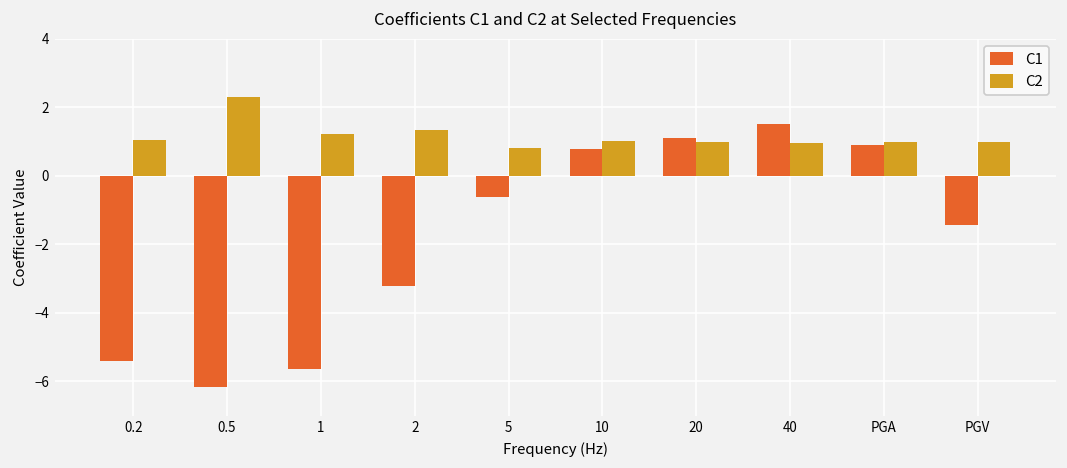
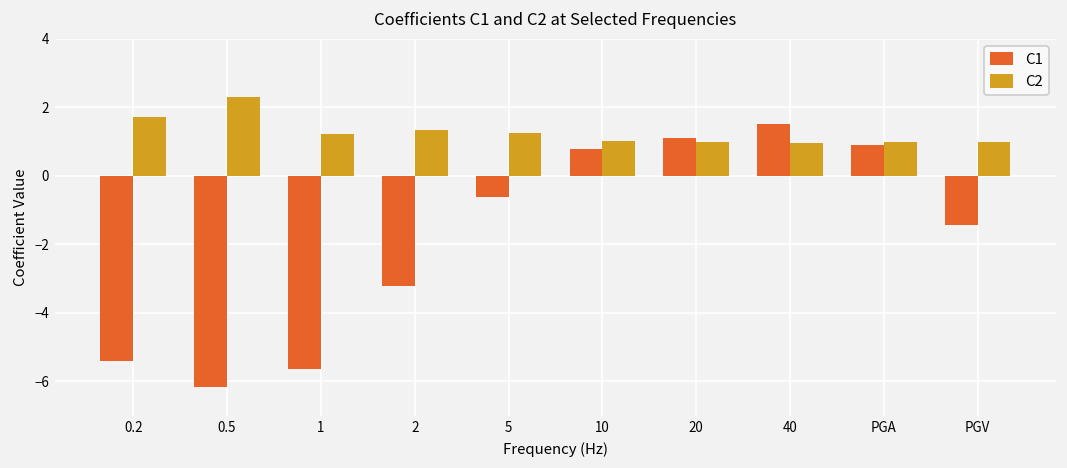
C2, 0.2: 1.0 -> 1.7
C2, 5: 0.8 -> 1.2
